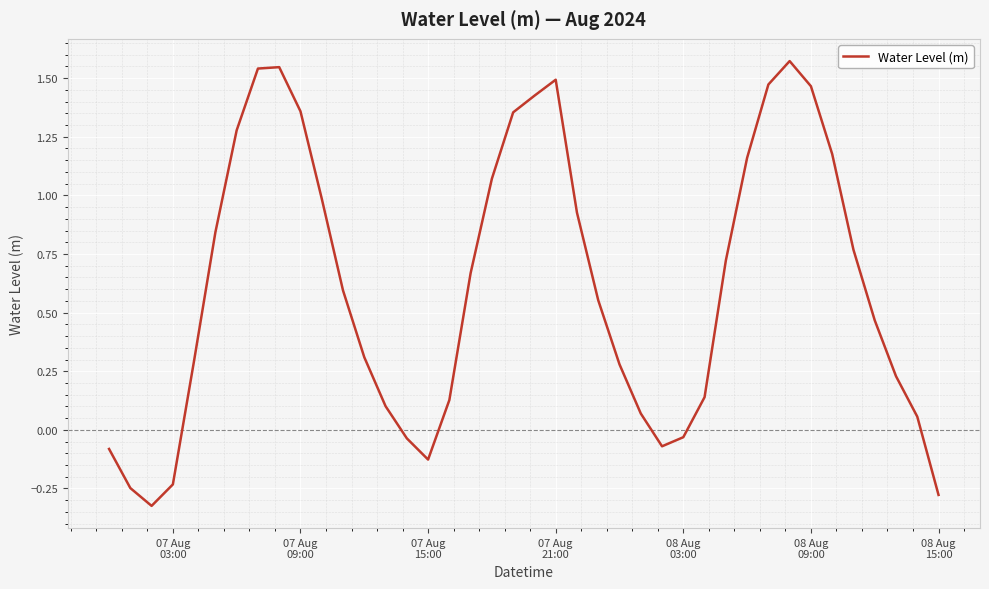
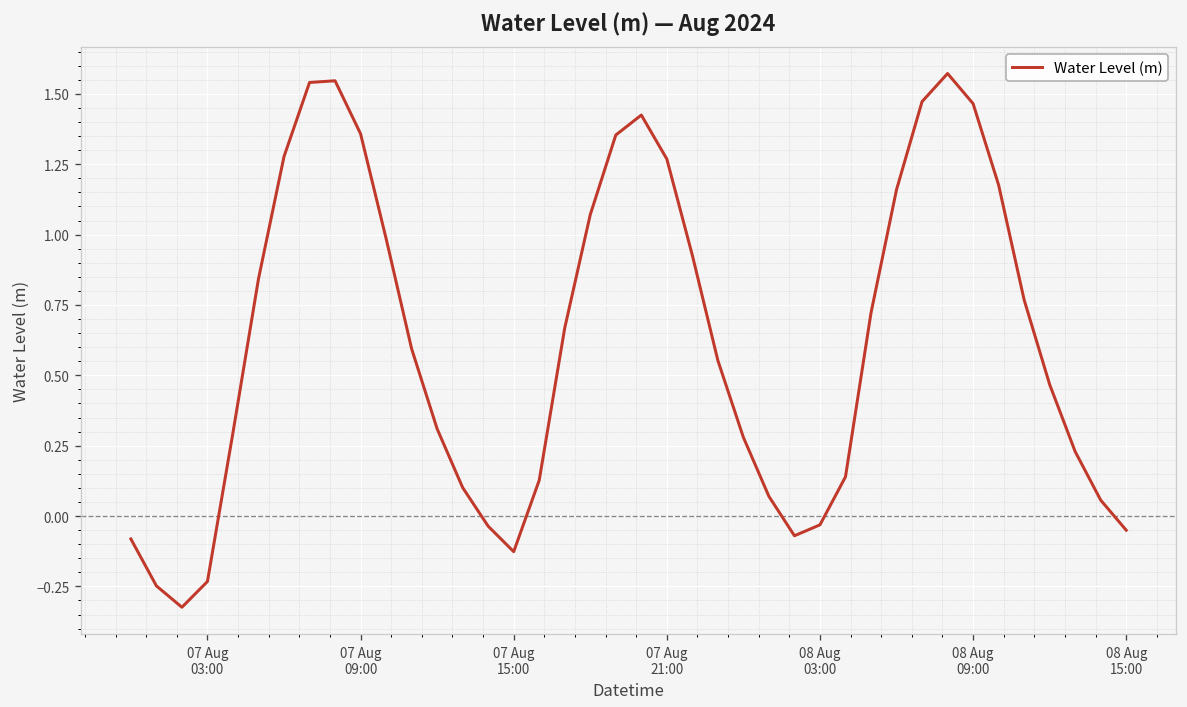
07 Aug 21:00: 1.49 -> 1.27
08 Aug 15:00: -0.28 -> -0.05
